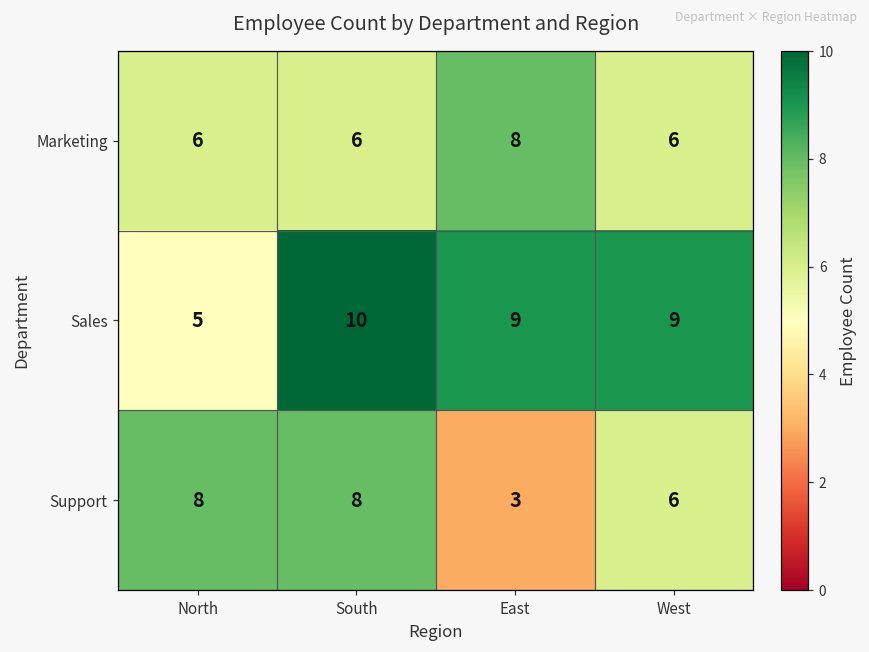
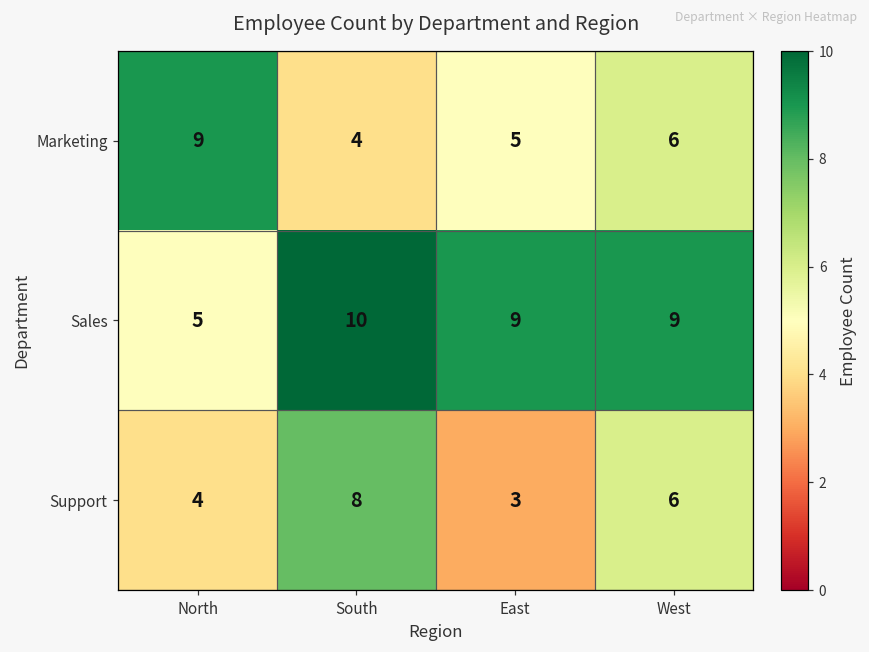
Marketing, North: 6 -> 9
Marketing, South: 6 -> 4
Marketing, East: 8 -> 5
Support, North: 8 -> 4
